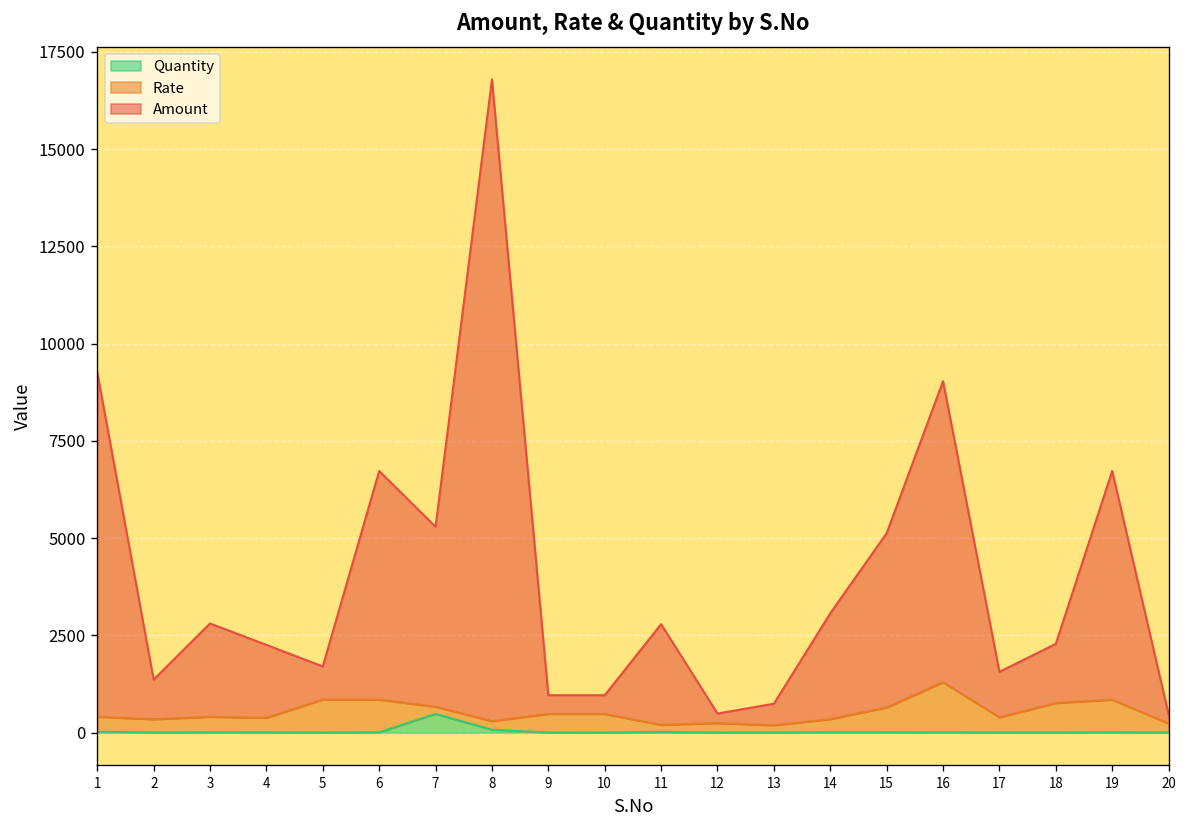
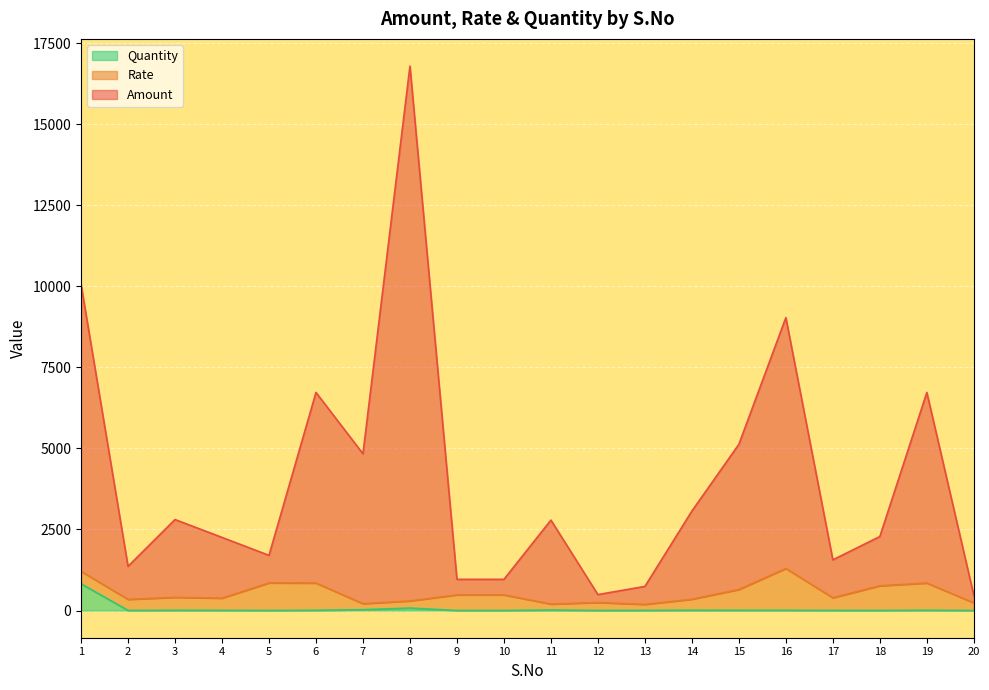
Quantity, 1: 0 -> 800
Quantity, 7: 500 -> 0
